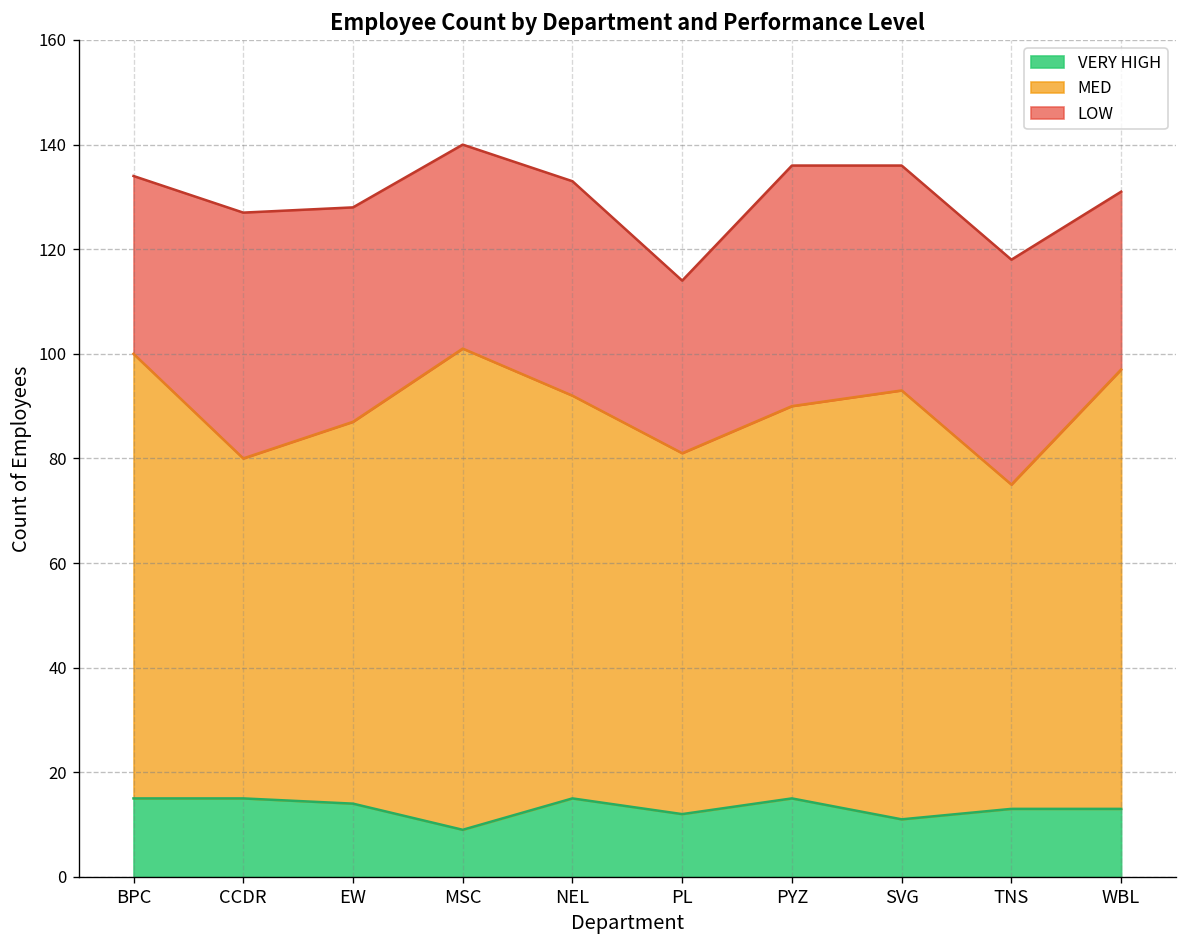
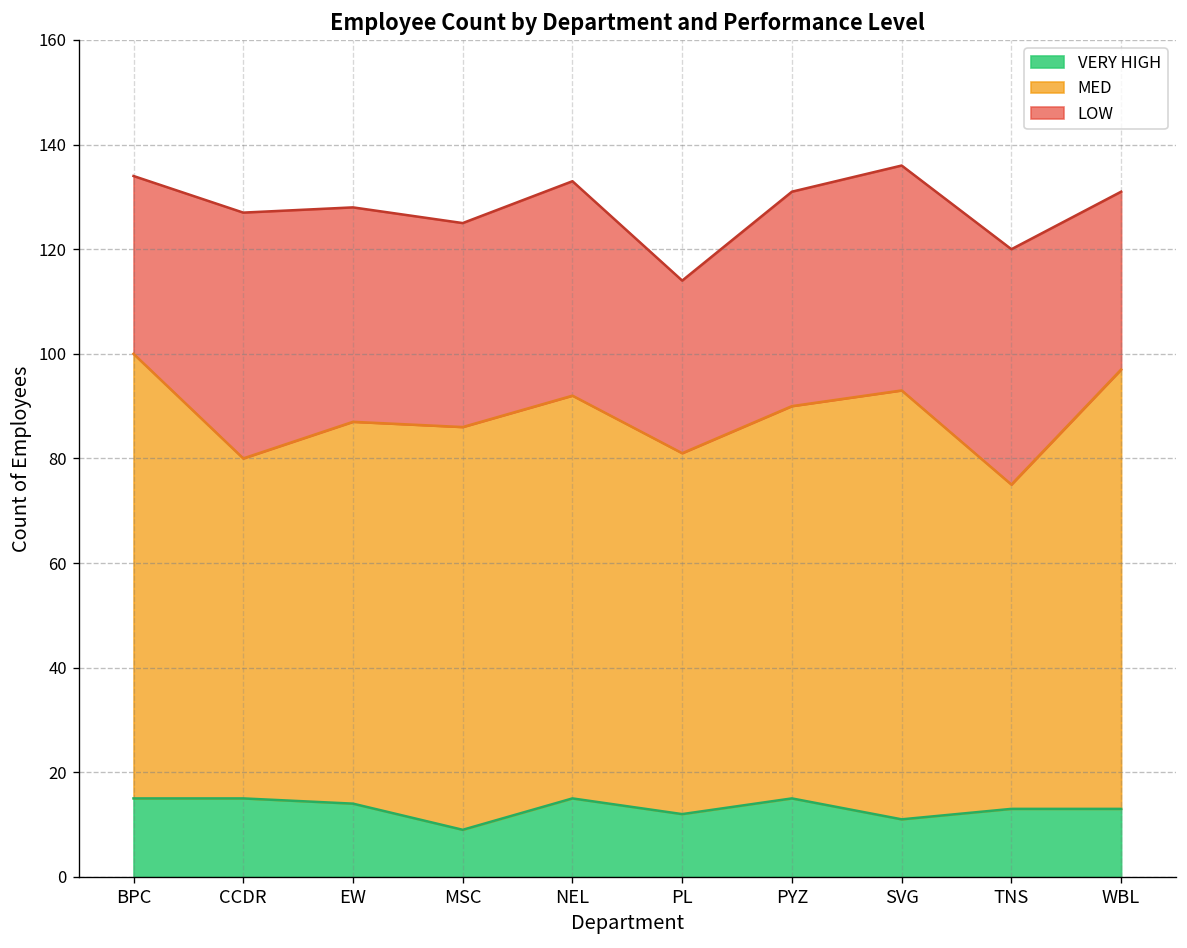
MED, MSC: 92 -> 77
LOW, PYZ: 46 -> 41
LOW, TNS: 43 -> 45
